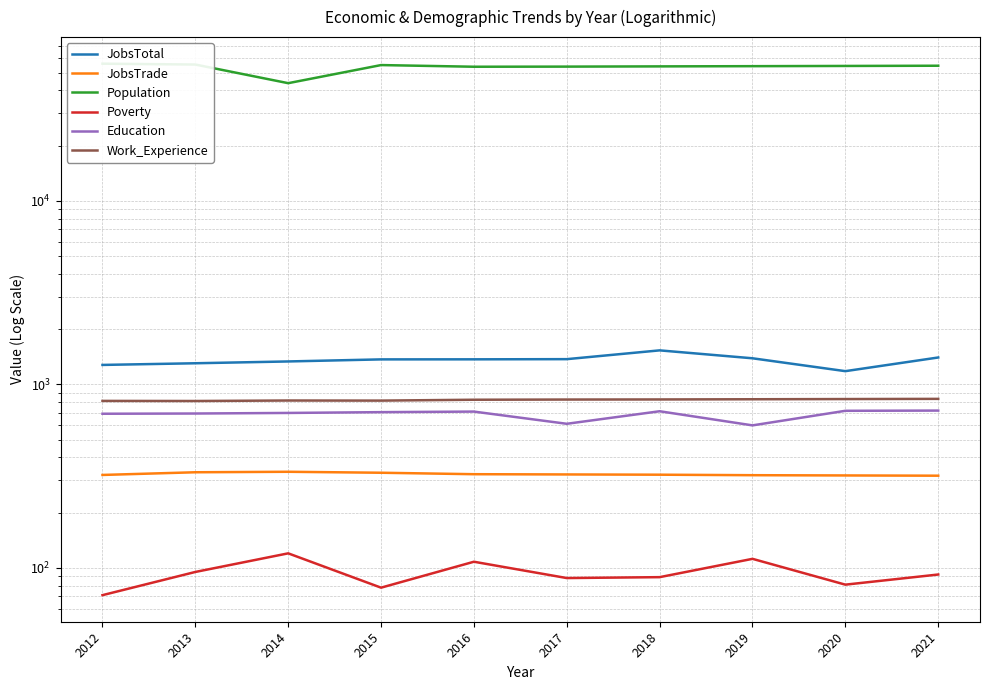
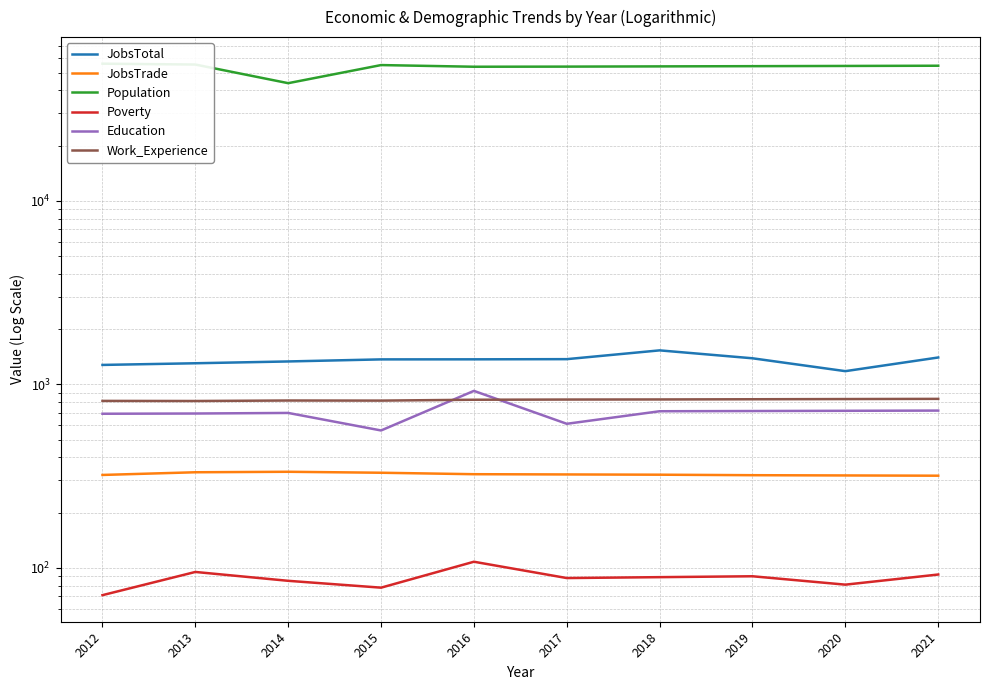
Poverty, 2014: 120 -> 90
Education, 2015: 710 -> 560
Education, 2016: 710 -> 900
Poverty, 2019: 110 -> 90
Education, 2019: 600 -> 720
